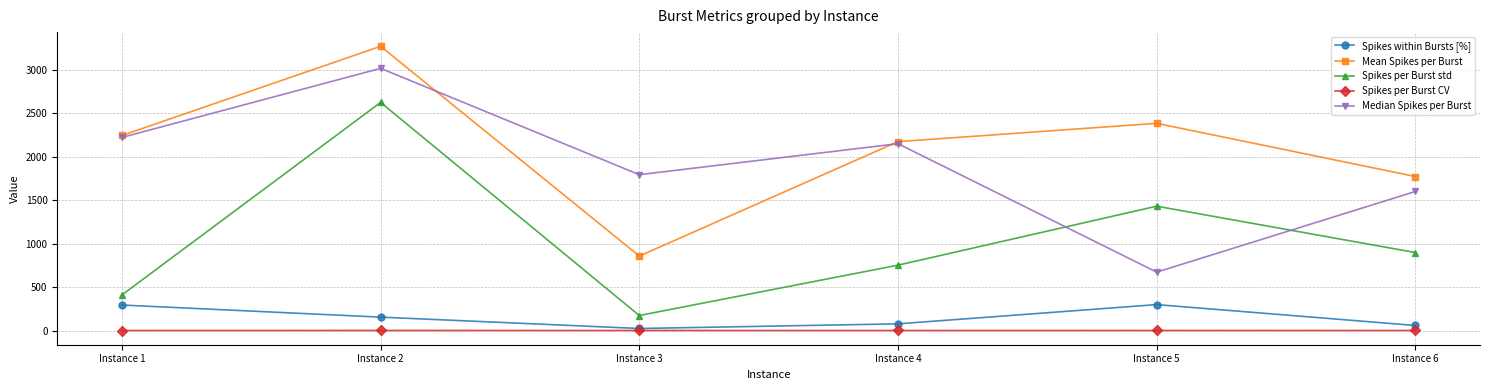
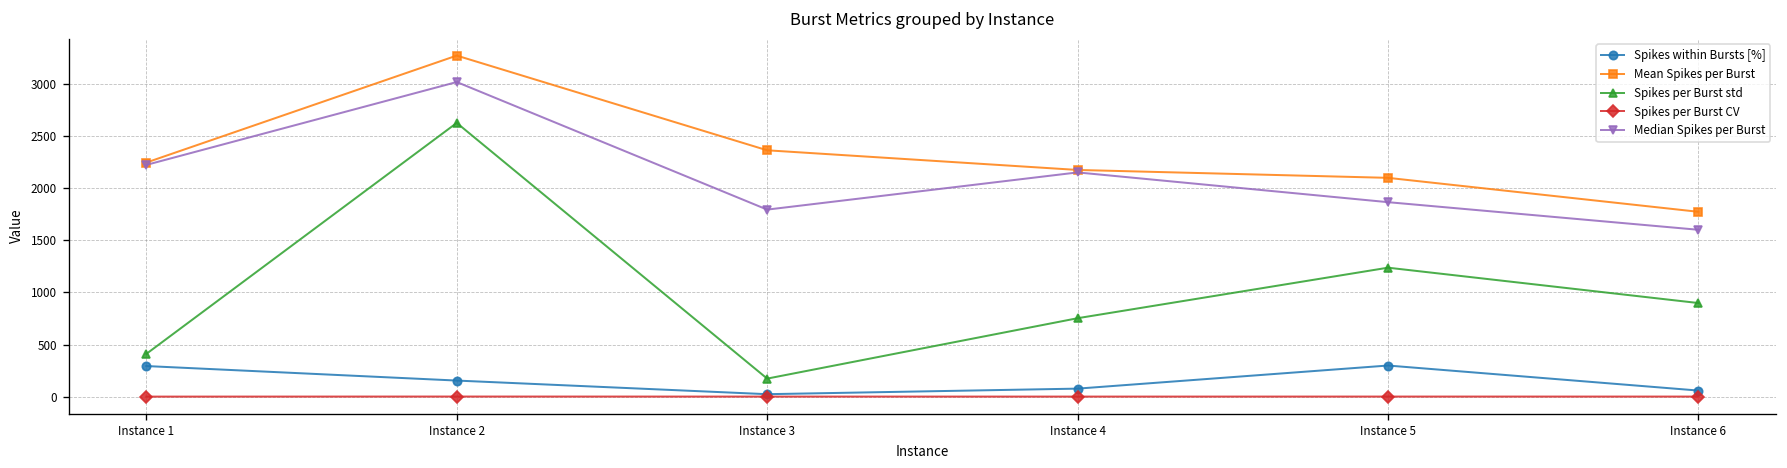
Mean Spikes per Burst, Instance 3: 900 -> 2400
Mean Spikes per Burst, Instance 5: 2400 -> 2100
Spikes per Burst std, Instance 5: 1400 -> 1200
Median Spikes per Burst, Instance 5: 700 -> 1900
